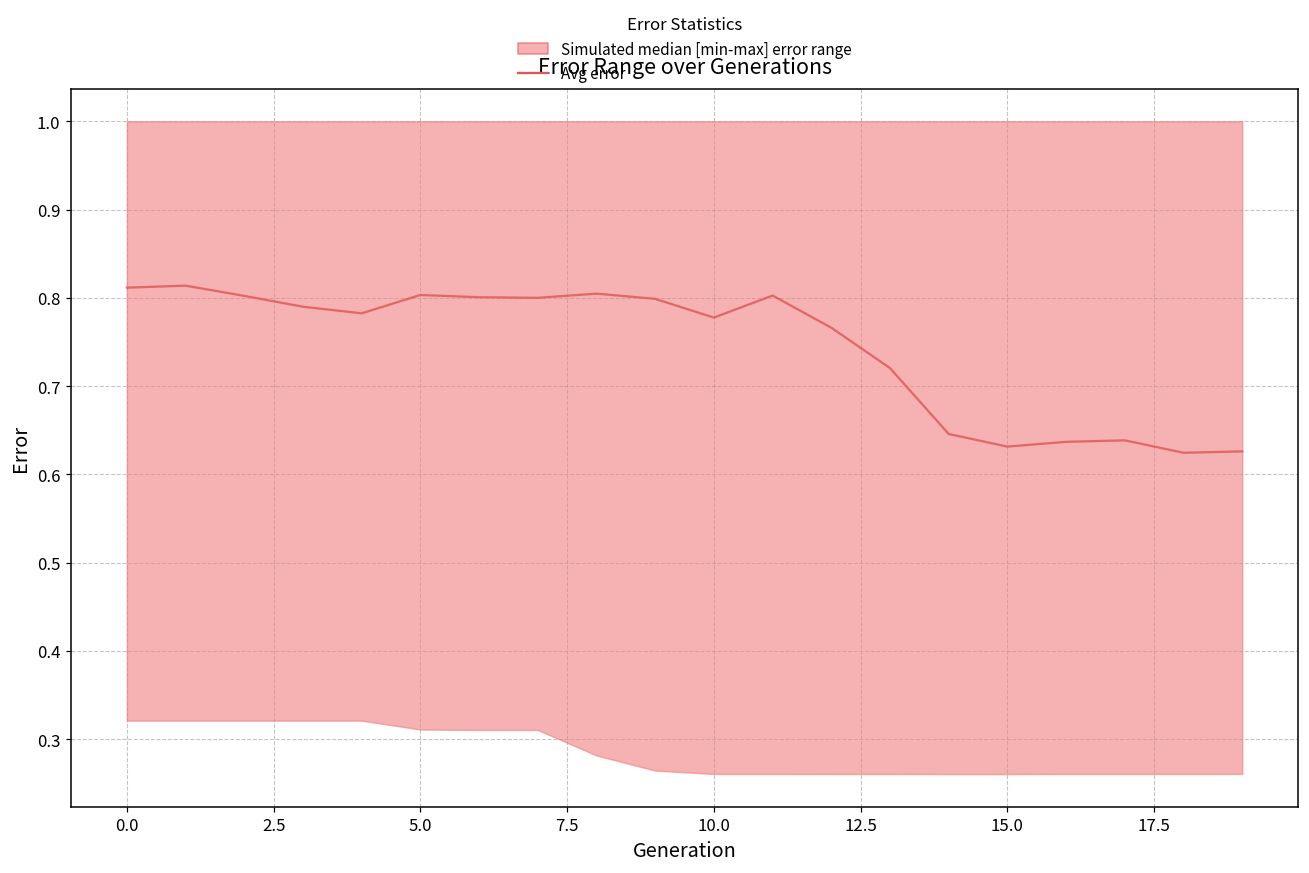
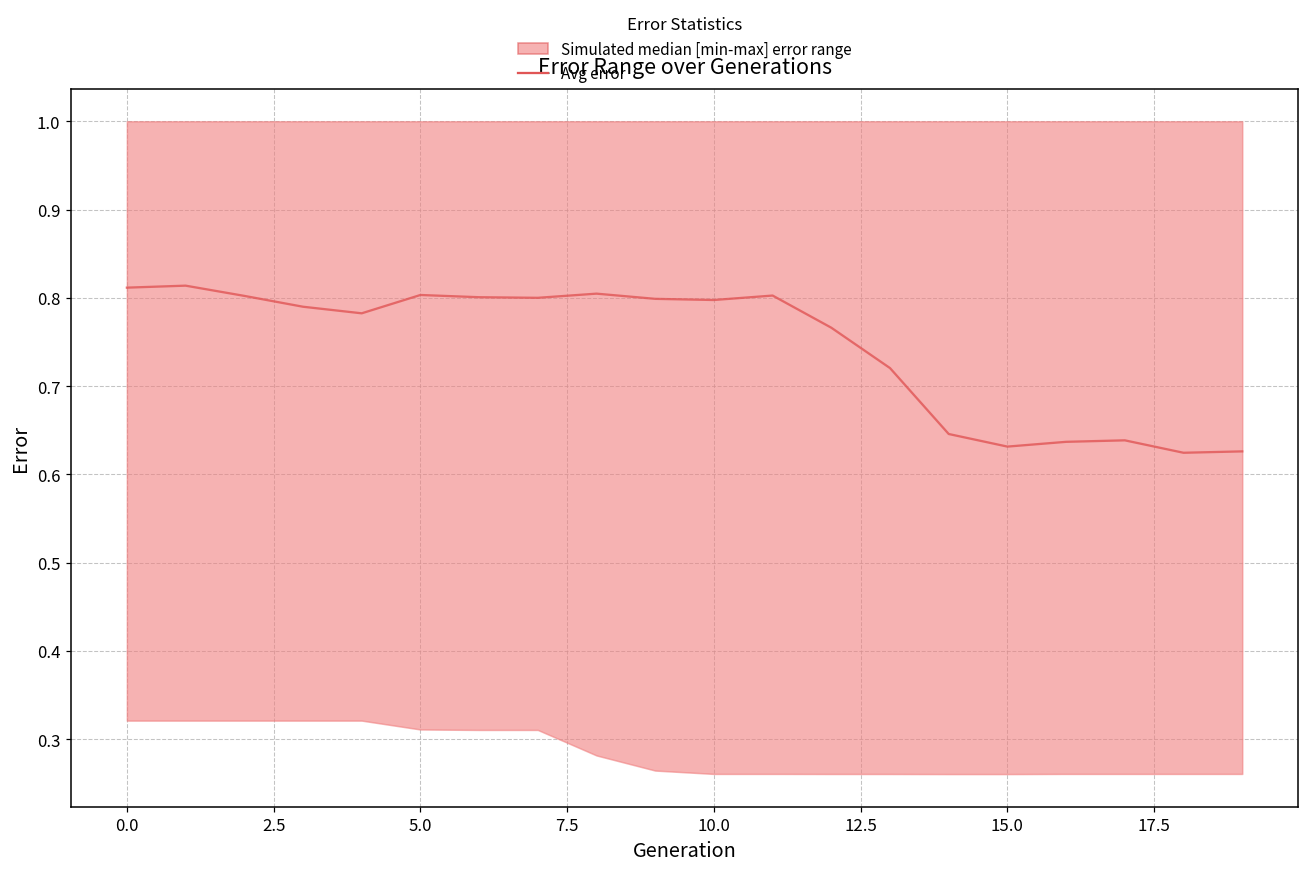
Avg error, 10.0: 0.78 -> 0.80
